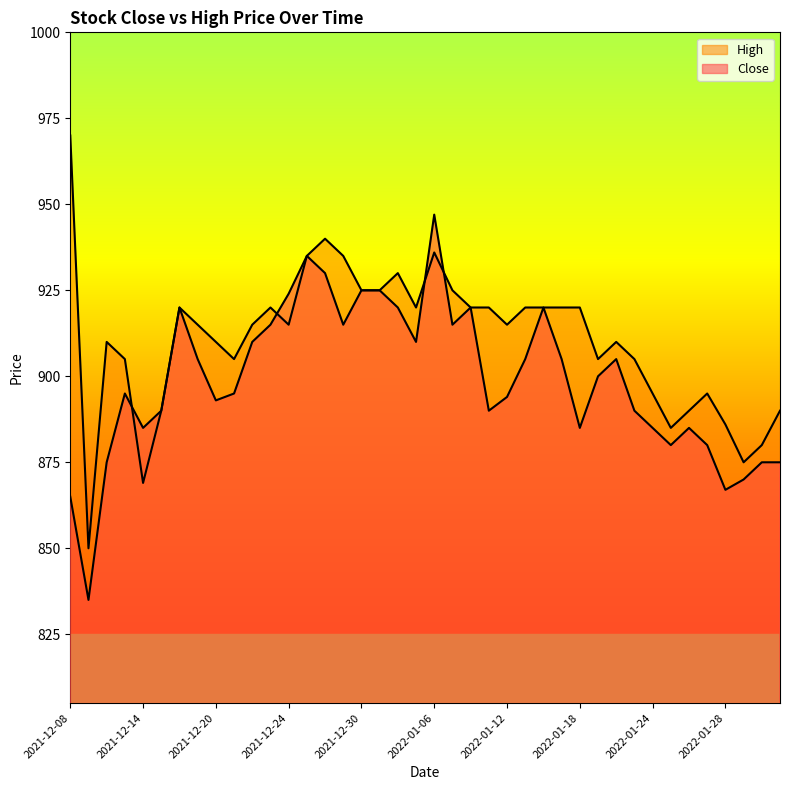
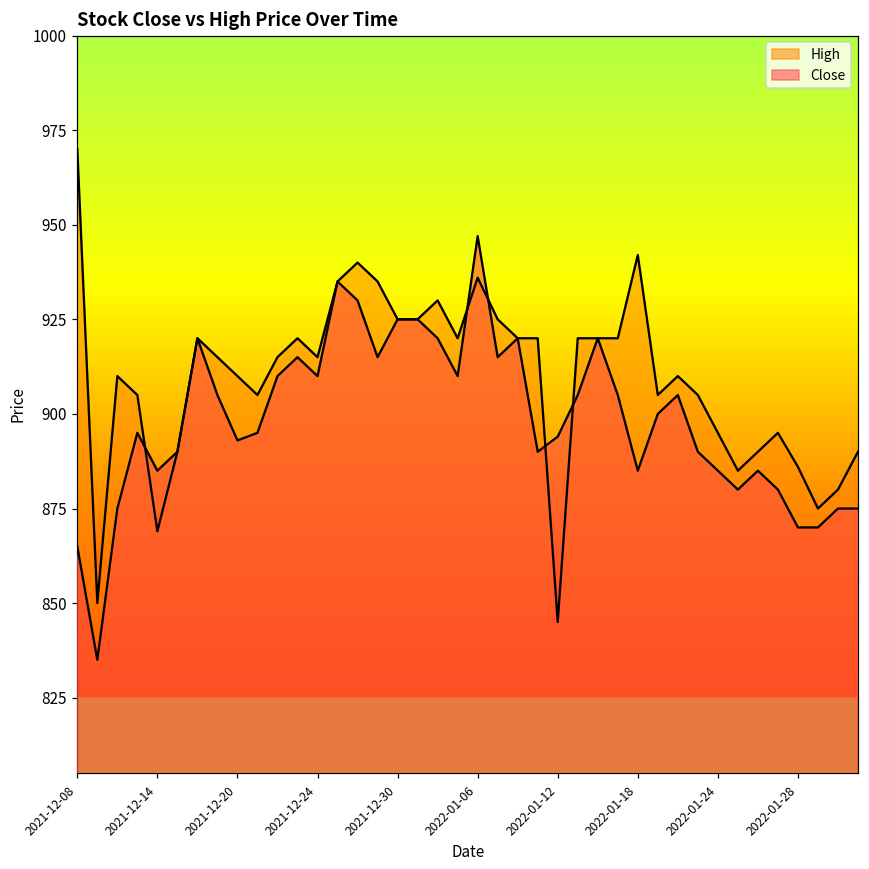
Close, 2021-12-24: 924 -> 910
High, 2022-01-12: 915 -> 845
High, 2022-01-18: 920 -> 942
Close, 2022-01-28: 867 -> 870
